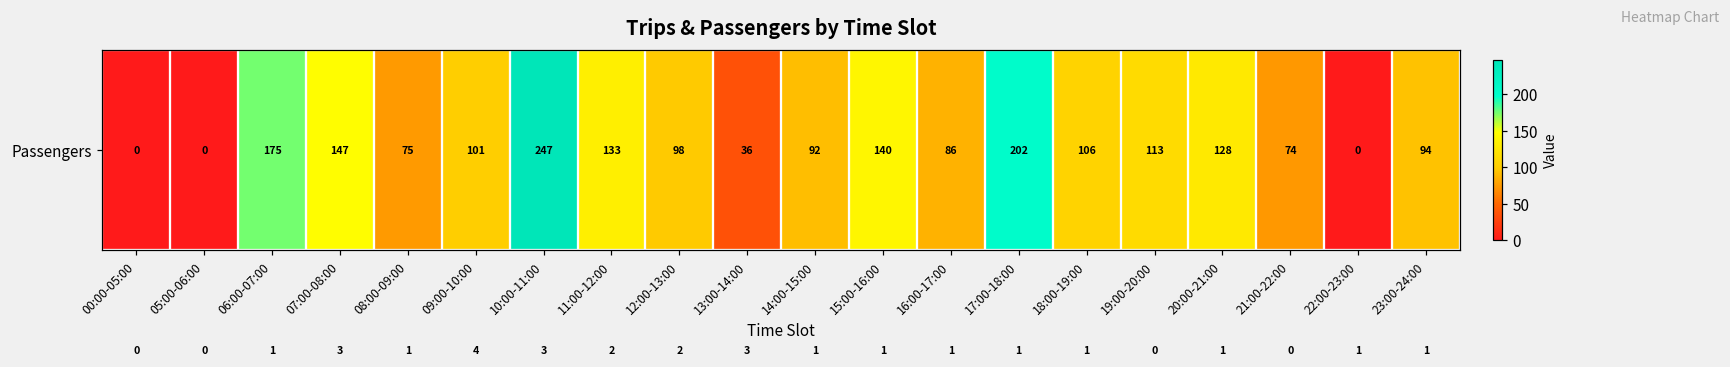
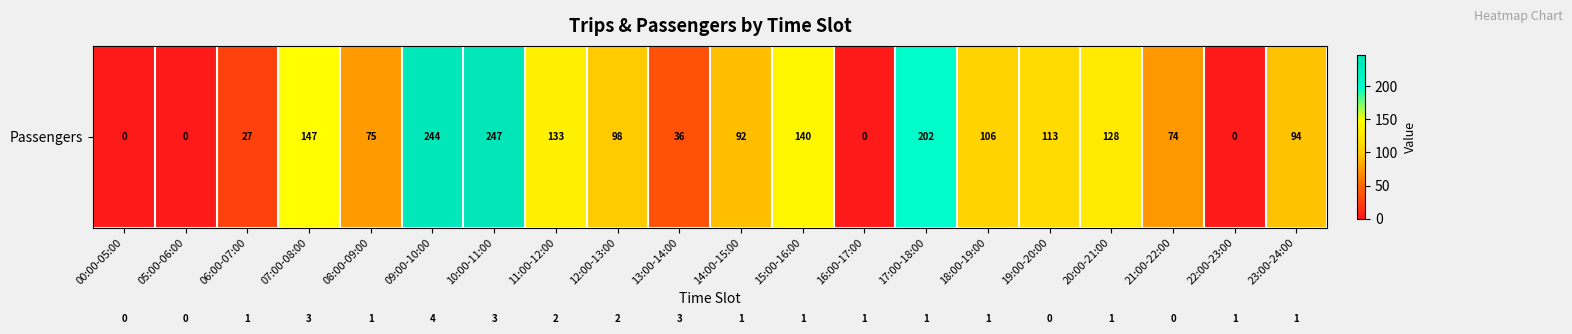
Passengers, 06:00-07:00: 175 -> 27
Passengers, 09:00-10:00: 101 -> 244
Passengers, 16:00-17:00: 86 -> 0
